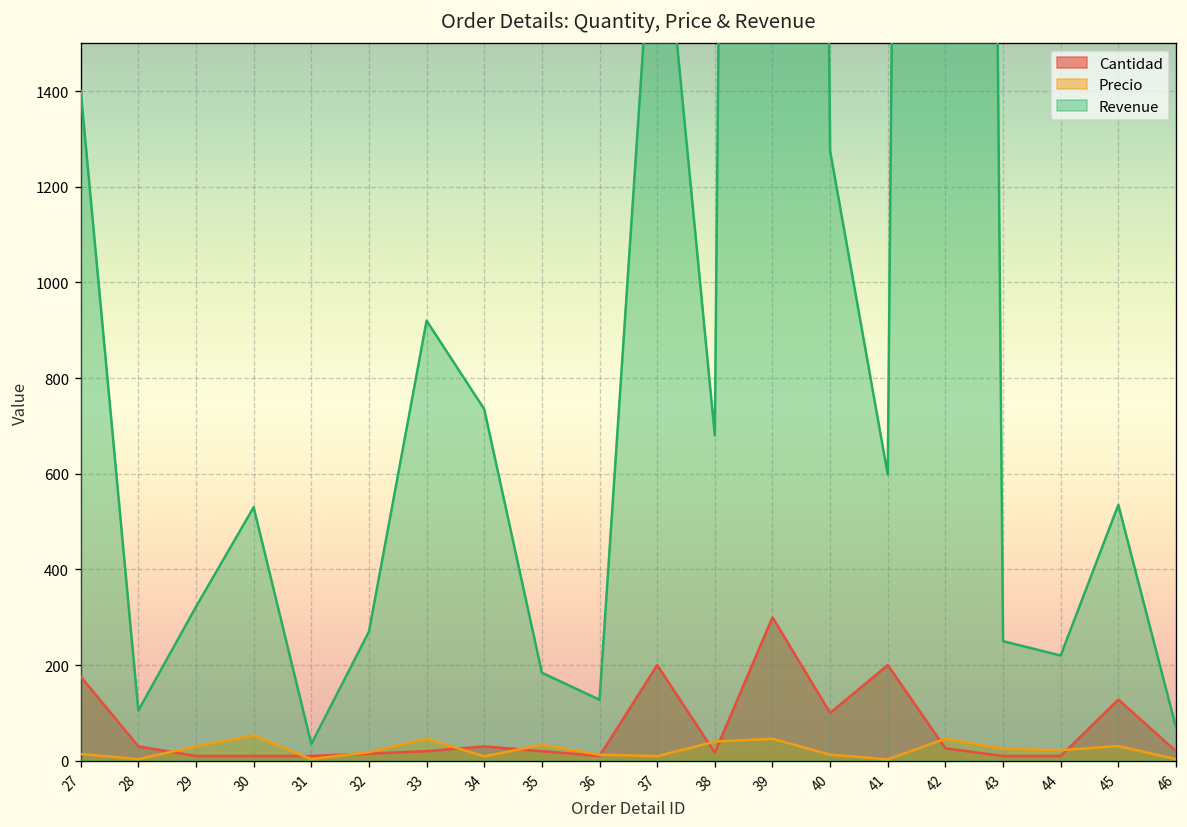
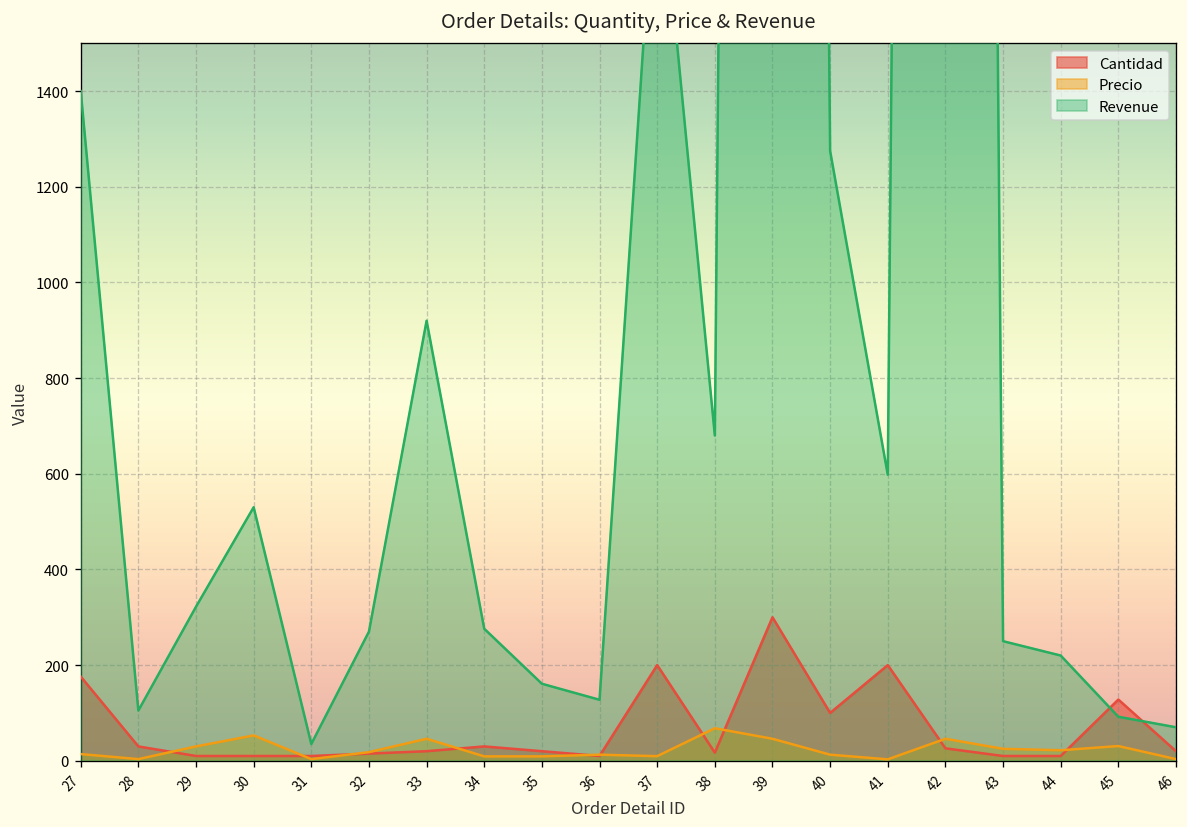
Revenue, 34: 740 -> 280
Precio, 35: 30 -> 10
Revenue, 35: 180 -> 160
Precio, 38: 40 -> 70
Revenue, 45: 540 -> 90
